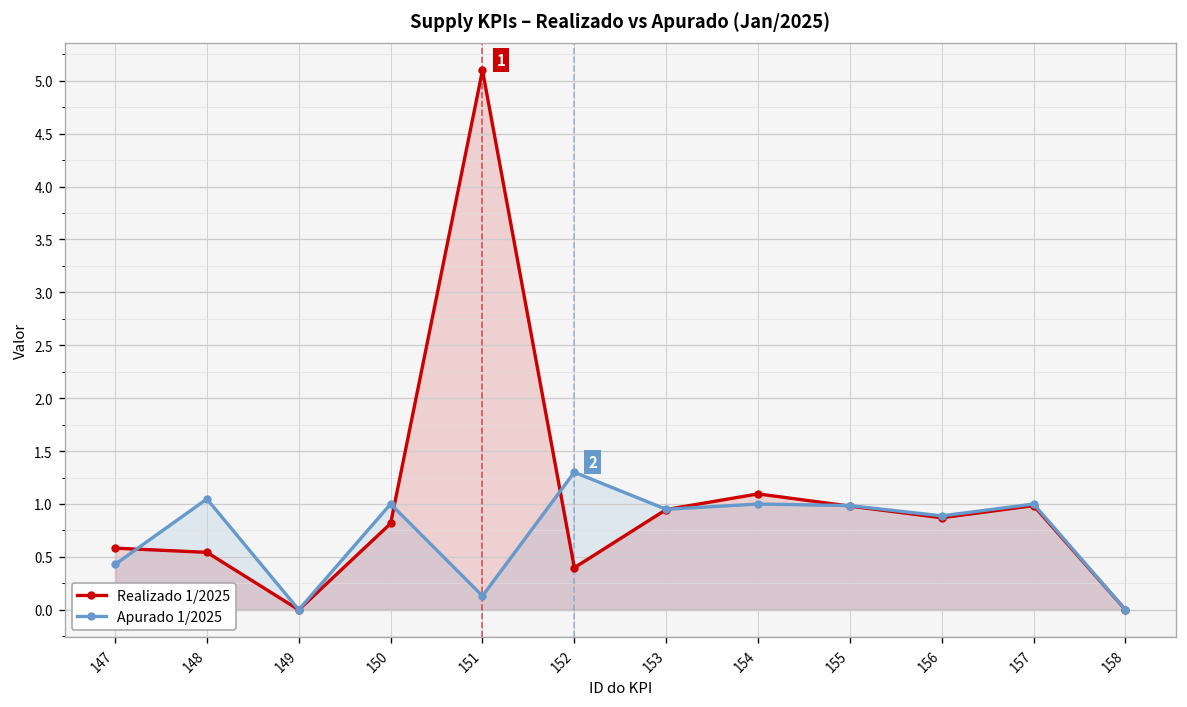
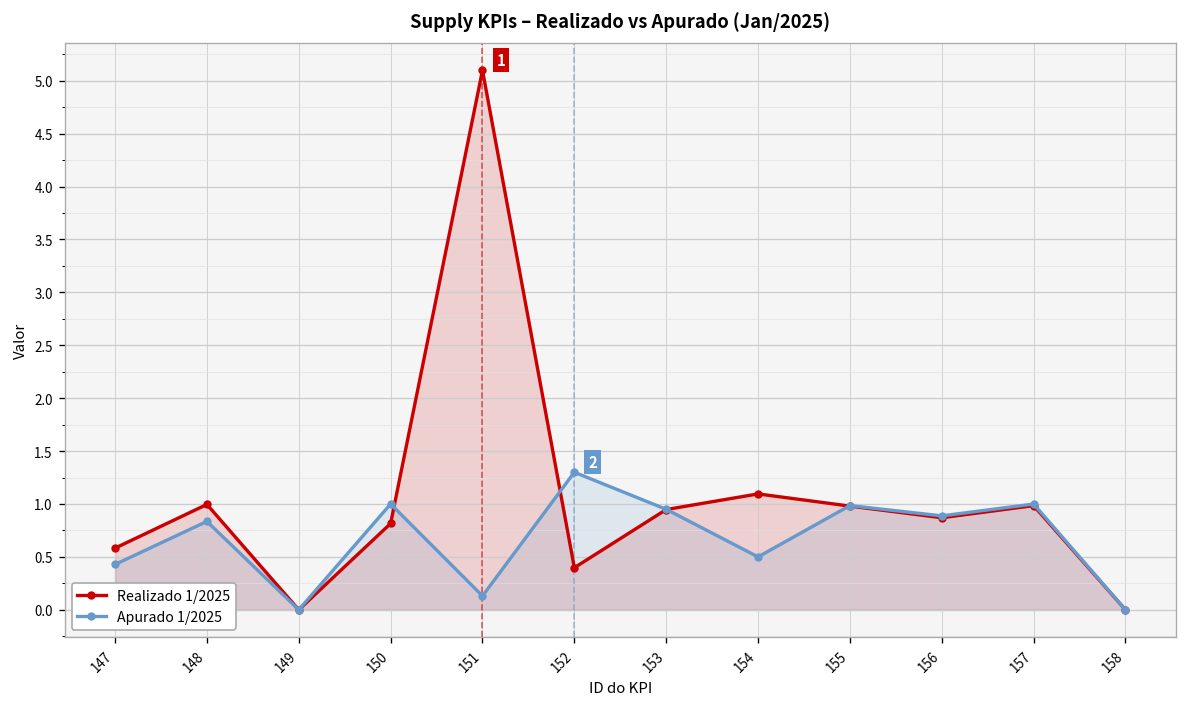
Realizado 1/2025, 148: 0.5 -> 1.0
Apurado 1/2025, 148: 1.0 -> 0.8
Apurado 1/2025, 154: 1.0 -> 0.5
